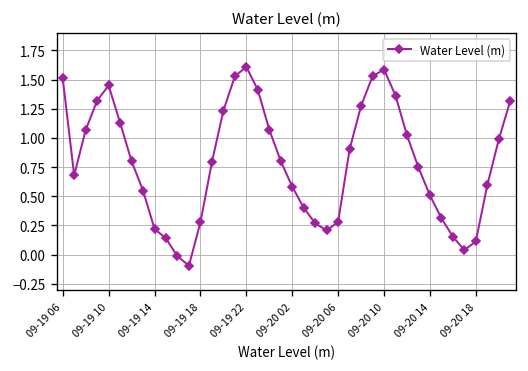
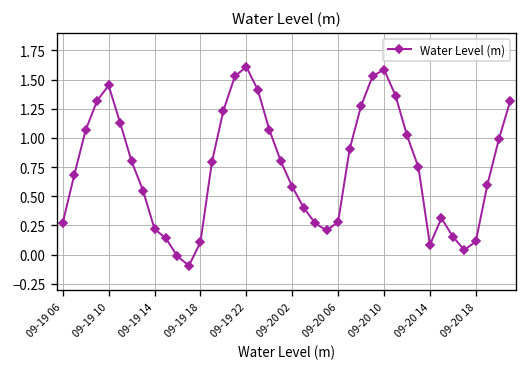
09-19 06: 1.5 -> 0.3
09-19 18: 0.3 -> 0.1
09-20 14: 0.5 -> 0.1
